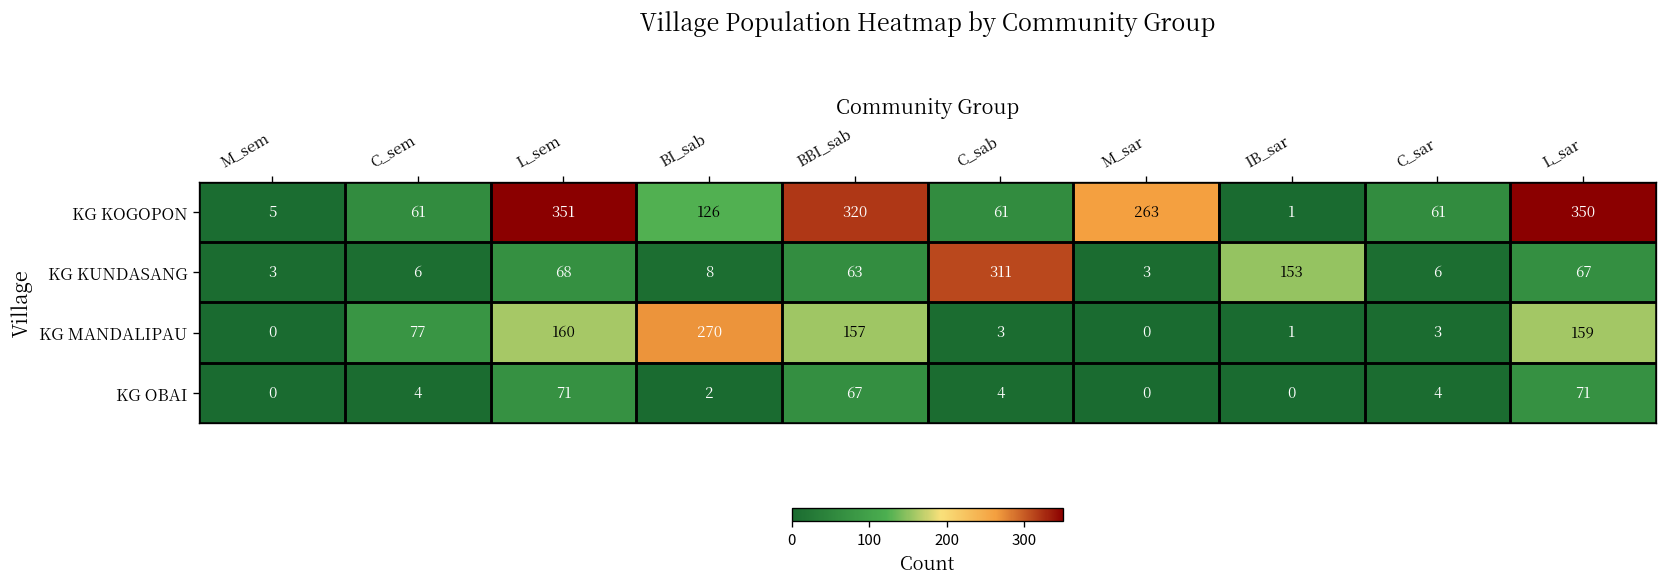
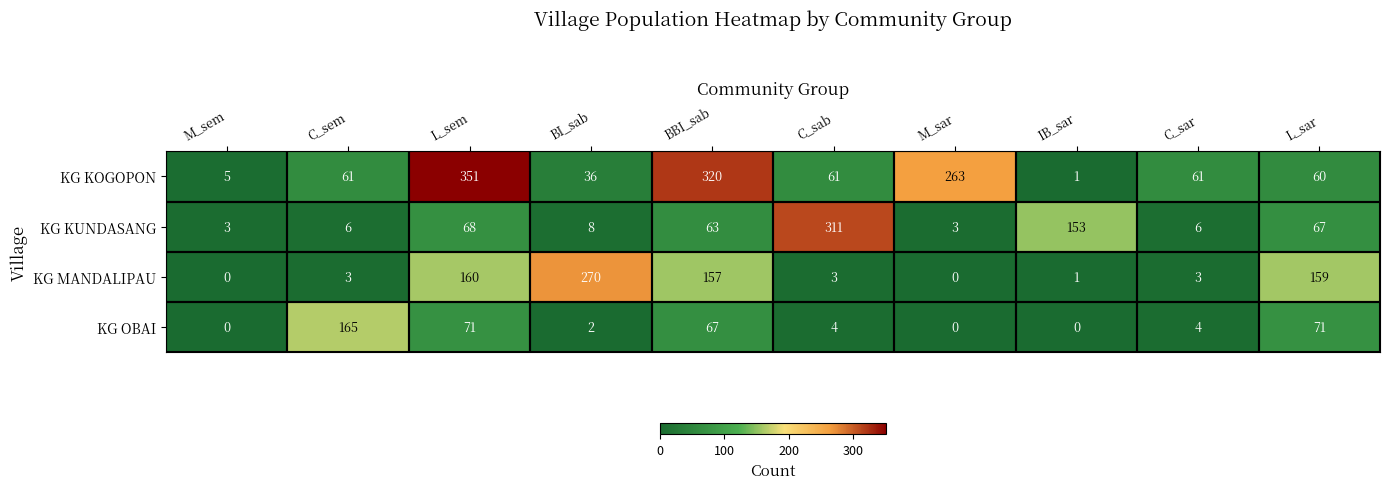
KG KOGOPON, BI_sab: 126 -> 36
KG KOGOPON, L_sar: 350 -> 60
KG MANDALIPAU, C_sem: 77 -> 3
KG OBAI, C_sem: 4 -> 165
